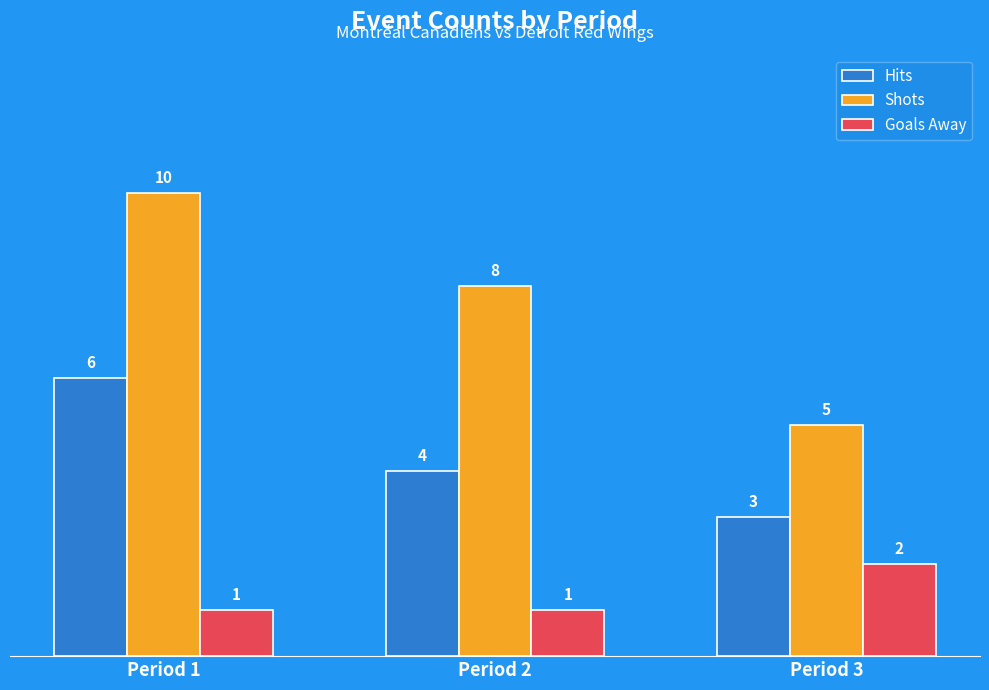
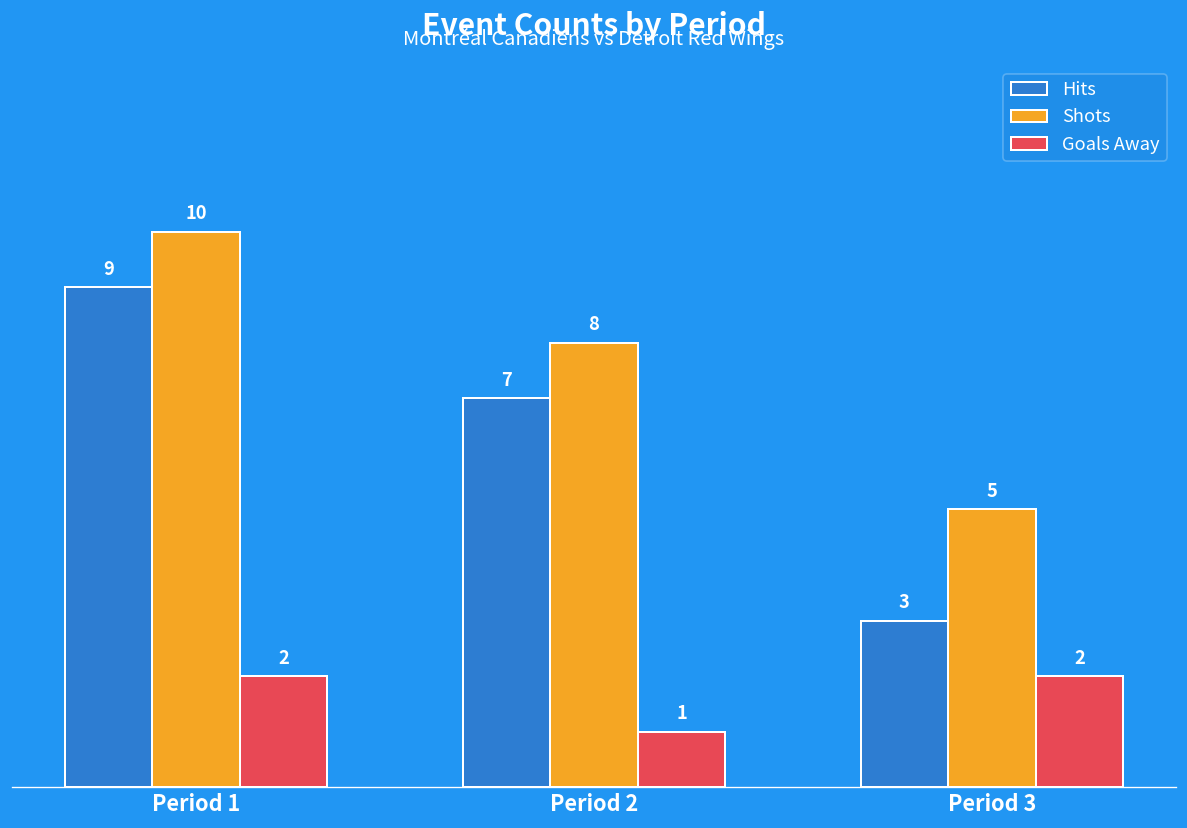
Hits, Period 1: 6 -> 9
Goals Away, Period 1: 1 -> 2
Hits, Period 2: 4 -> 7
